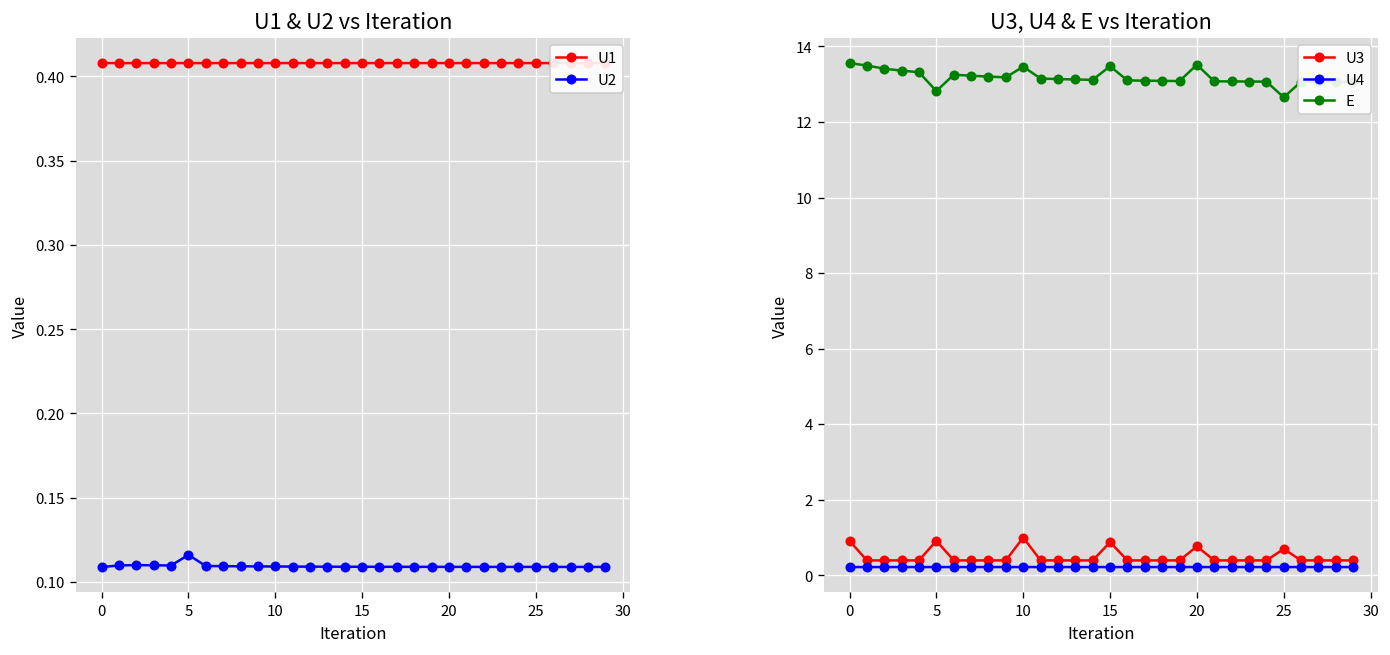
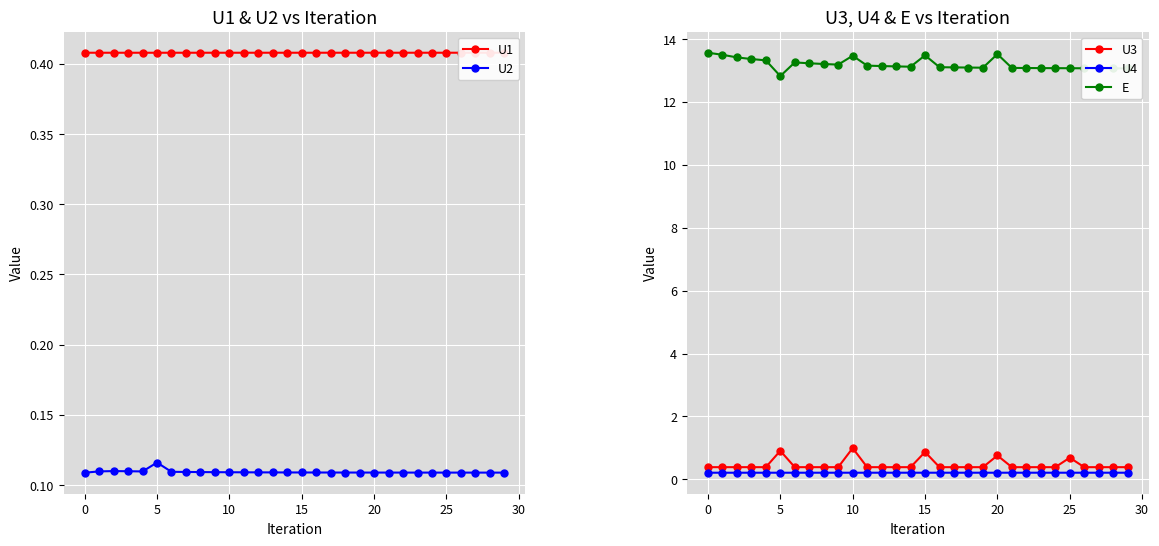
U3, U4 & E vs Iteration, U3, 0: 0.9 -> 0.4
U3, U4 & E vs Iteration, E, 25: 12.7 -> 13.1
